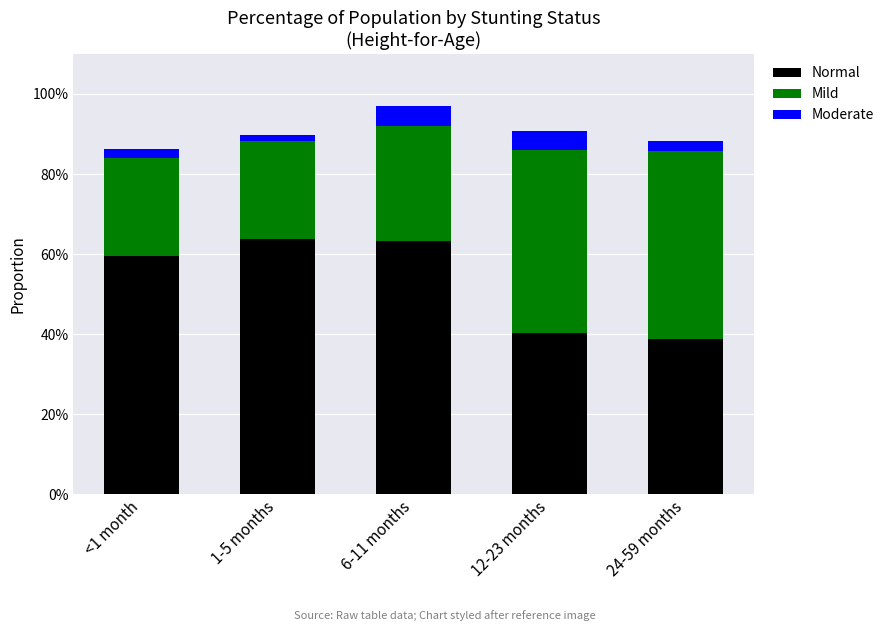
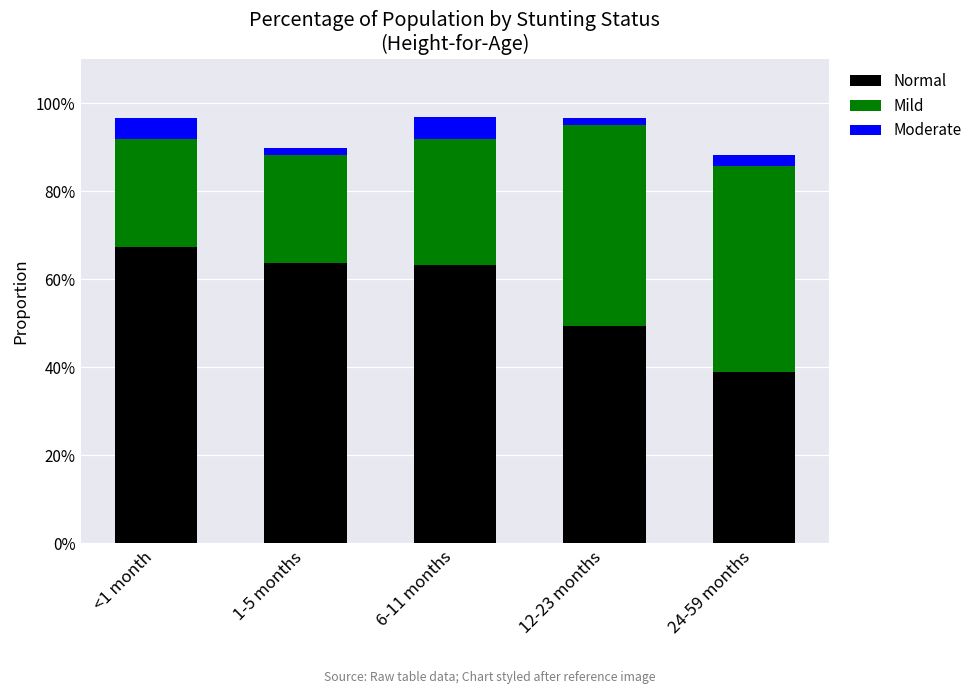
Normal, <1 month: 59% -> 67%
Moderate, <1 month: 2% -> 5%
Normal, 12-23 months: 40% -> 49%
Moderate, 12-23 months: 5% -> 2%
